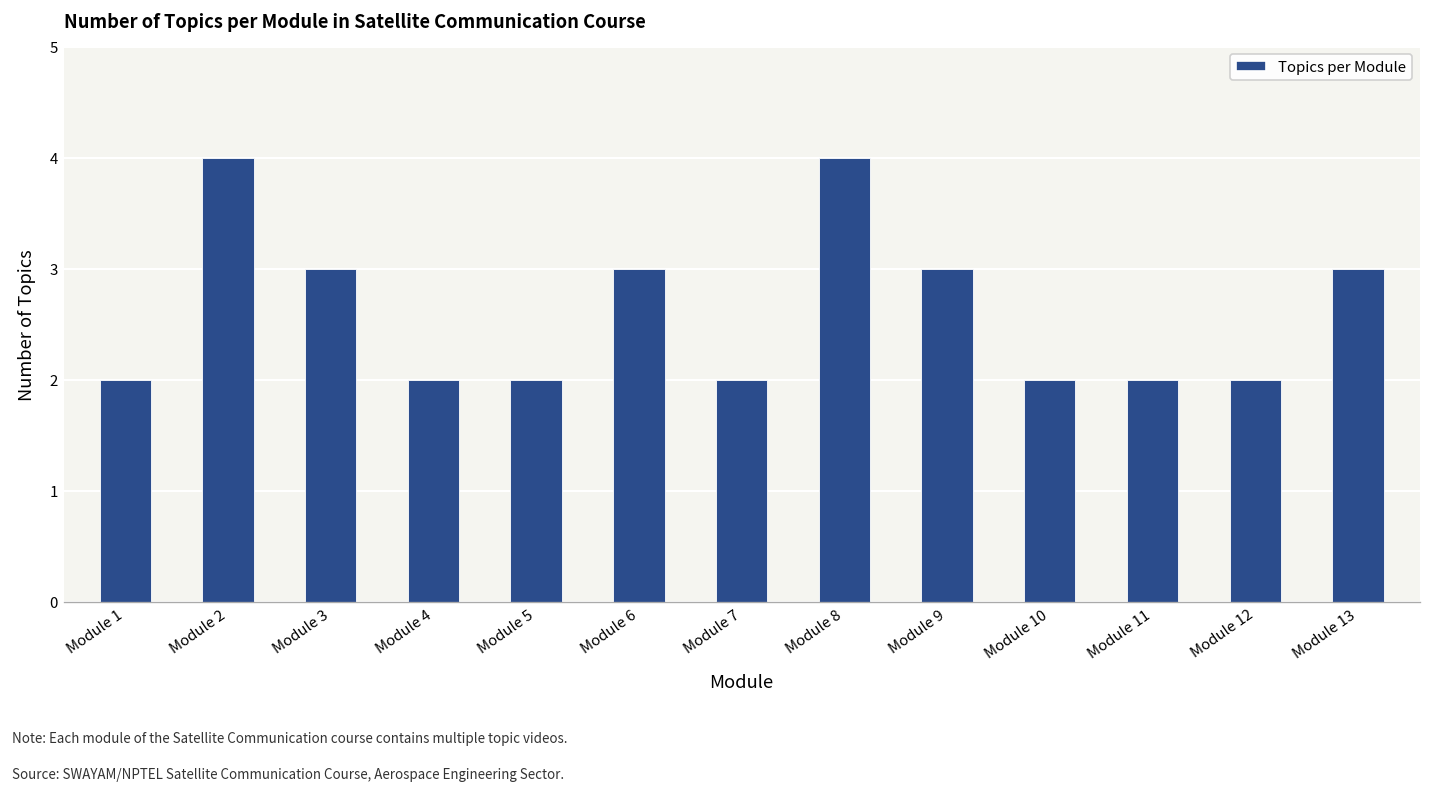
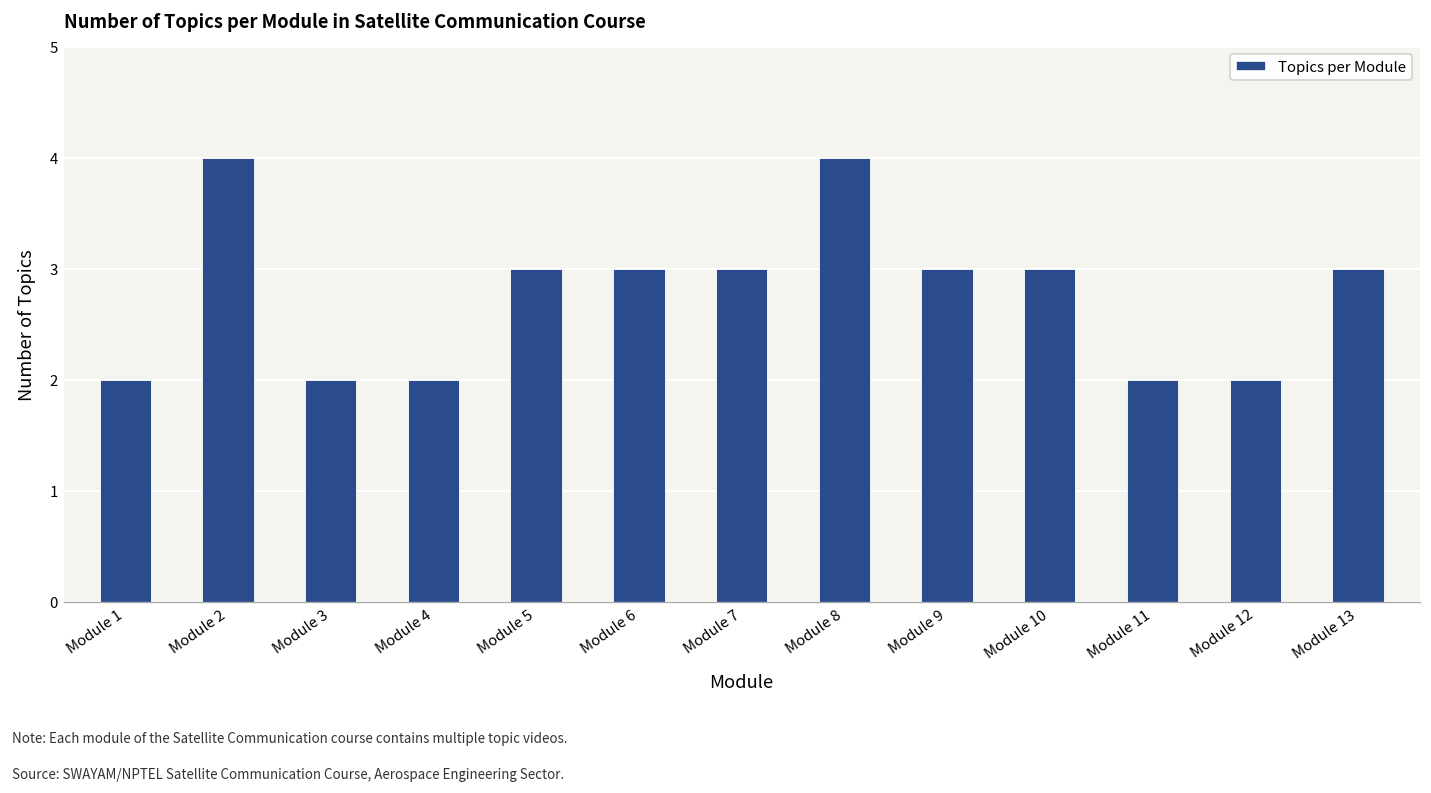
Module 3: 3 -> 2
Module 5: 2 -> 3
Module 7: 2 -> 3
Module 10: 2 -> 3
